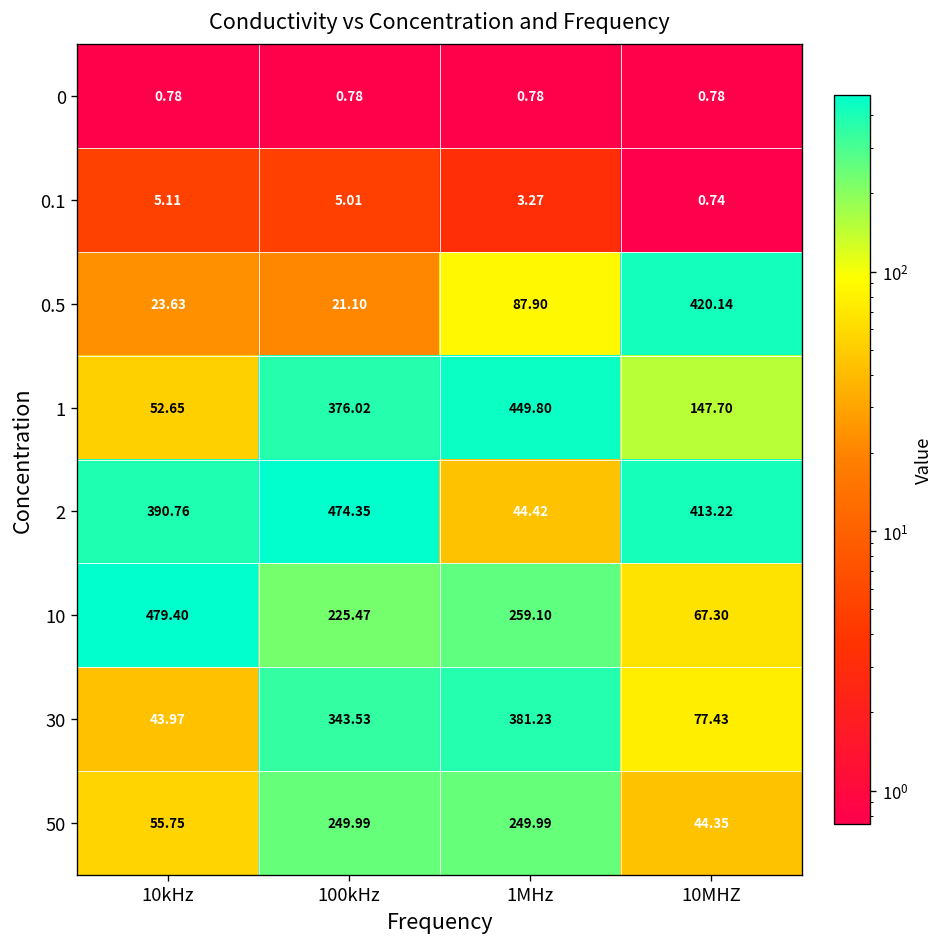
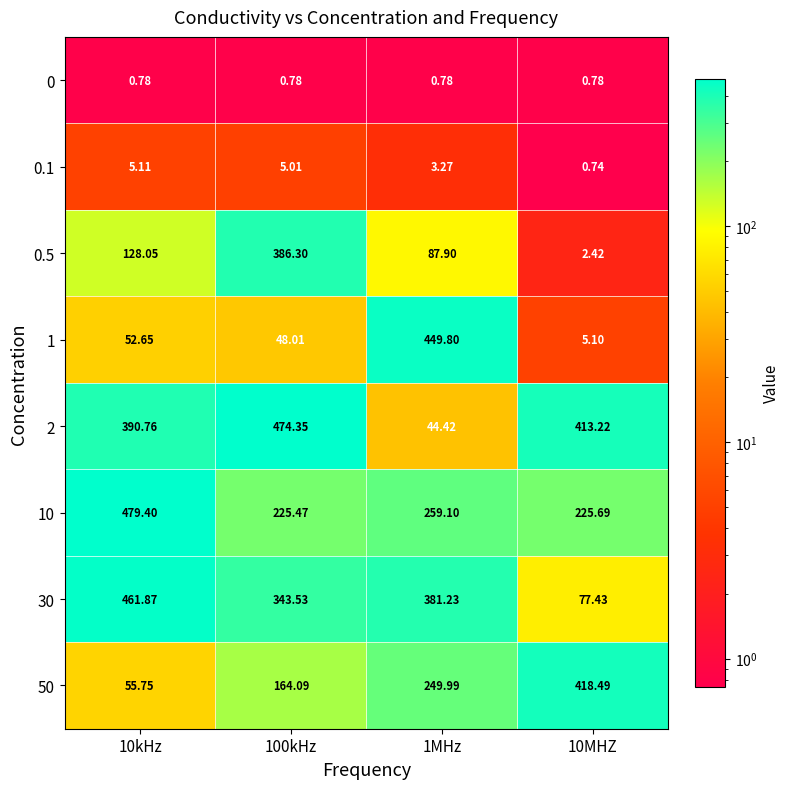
0.5, 10kHz: 23.63 -> 128.05
0.5, 100kHz: 21.10 -> 386.30
0.5, 10MHZ: 420.14 -> 2.42
1, 100kHz: 376.02 -> 48.01
1, 10MHZ: 147.70 -> 5.10
10, 10MHZ: 67.30 -> 225.69
30, 10kHz: 43.97 -> 461.87
50, 100kHz: 249.99 -> 164.09
50, 10MHZ: 44.35 -> 418.49
